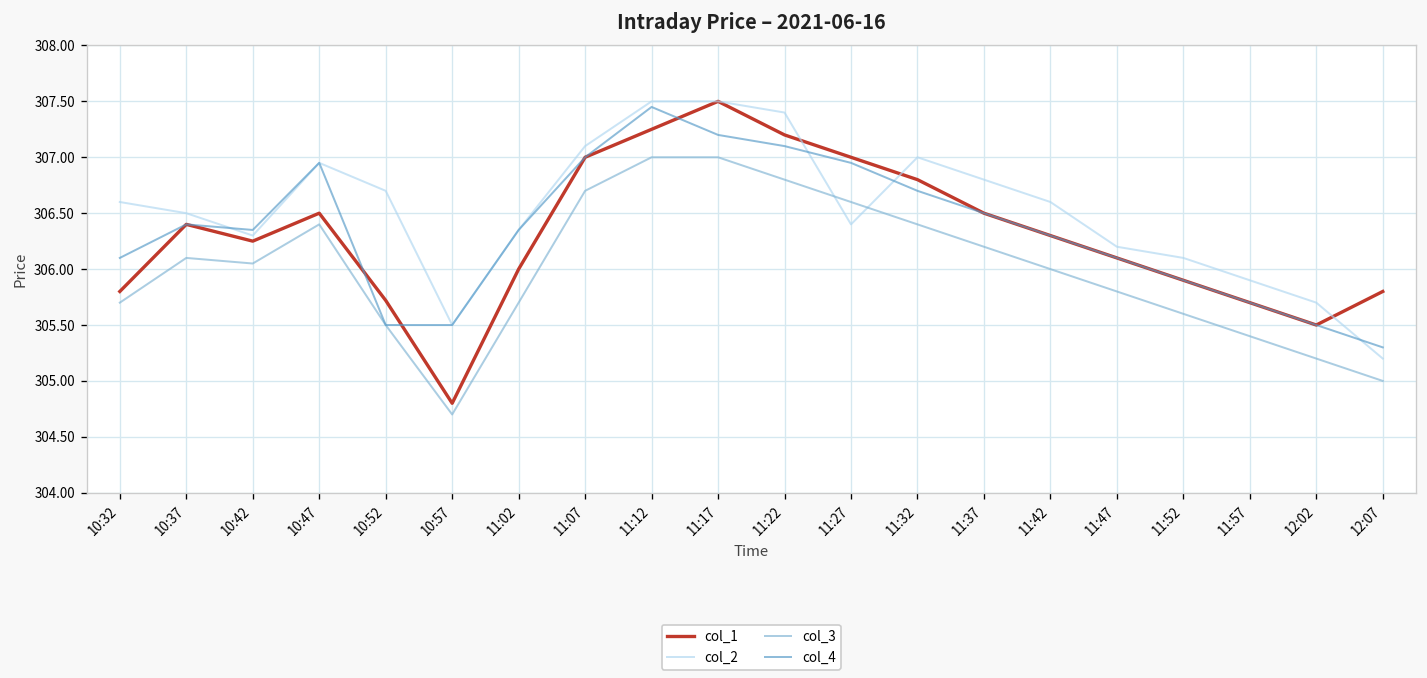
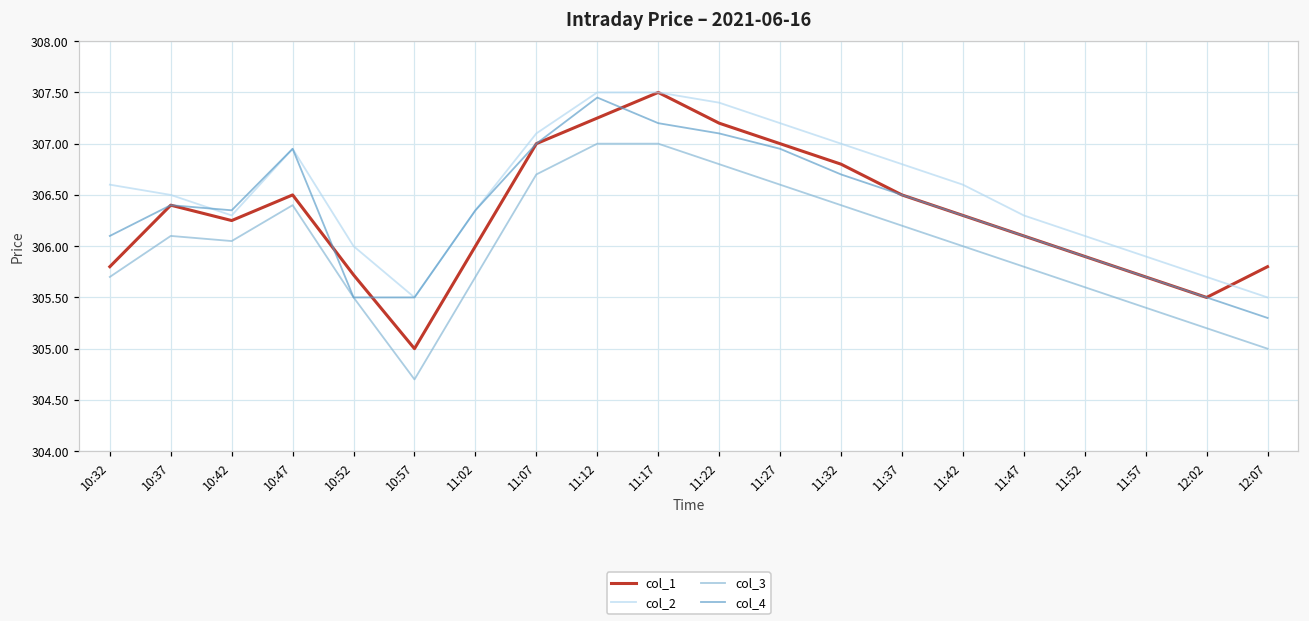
col_2, 10:52: 306.7 -> 306.0
col_1, 10:57: 304.8 -> 305.0
col_2, 11:27: 306.4 -> 307.2
col_2, 11:47: 306.2 -> 306.3
col_2, 12:07: 305.2 -> 305.5
